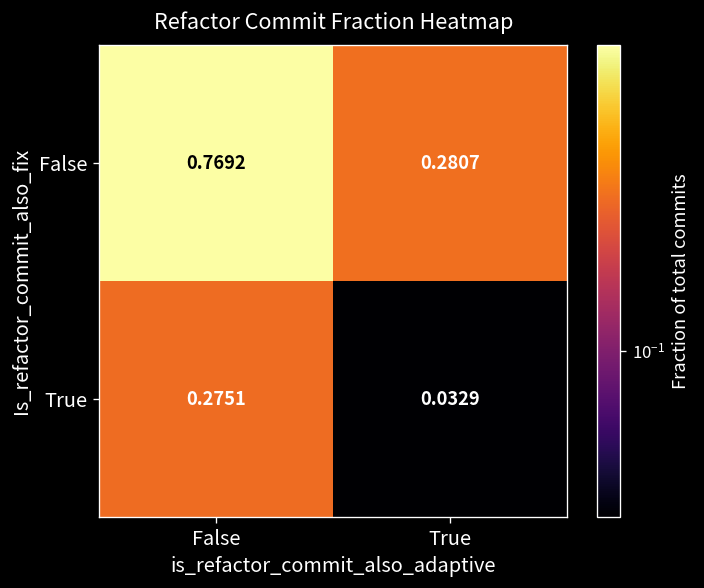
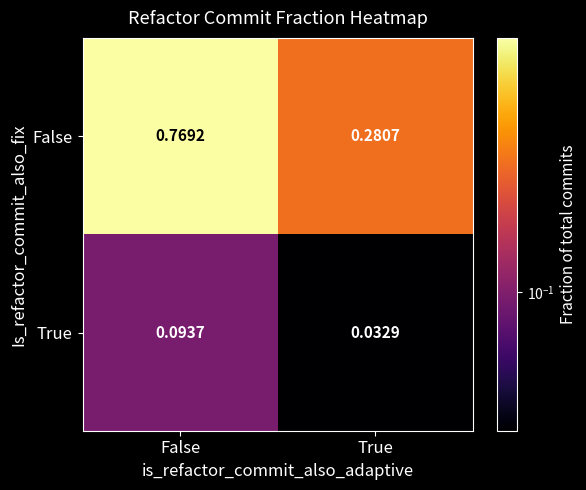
True, False: 0.2751 -> 0.0937
